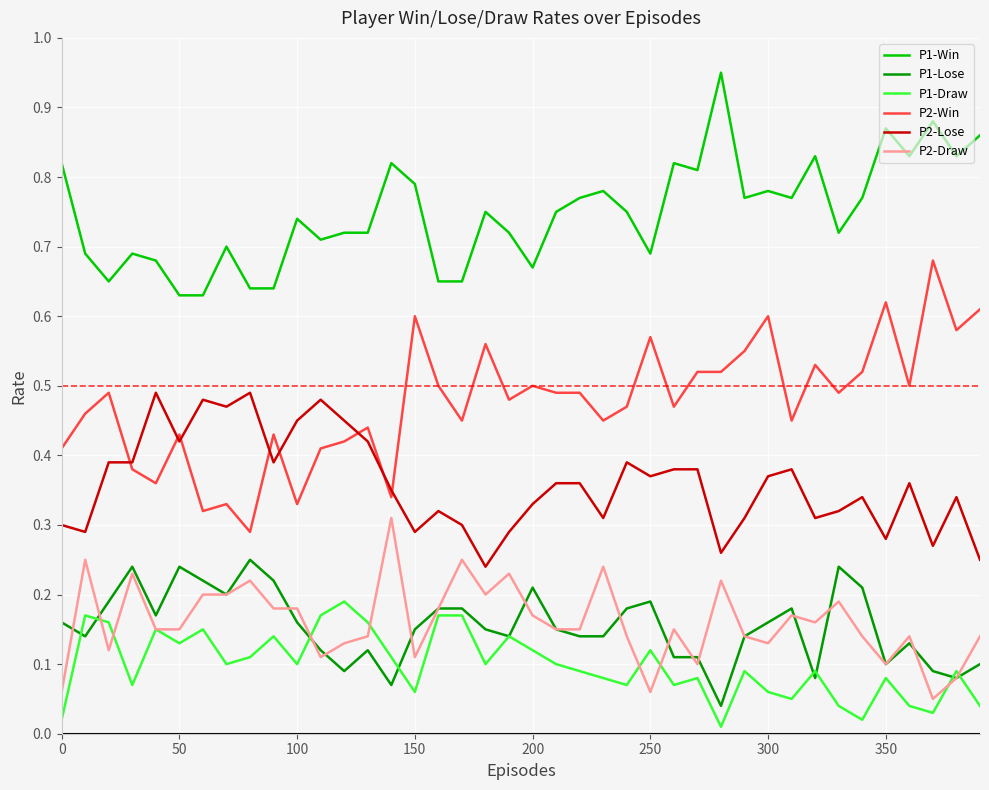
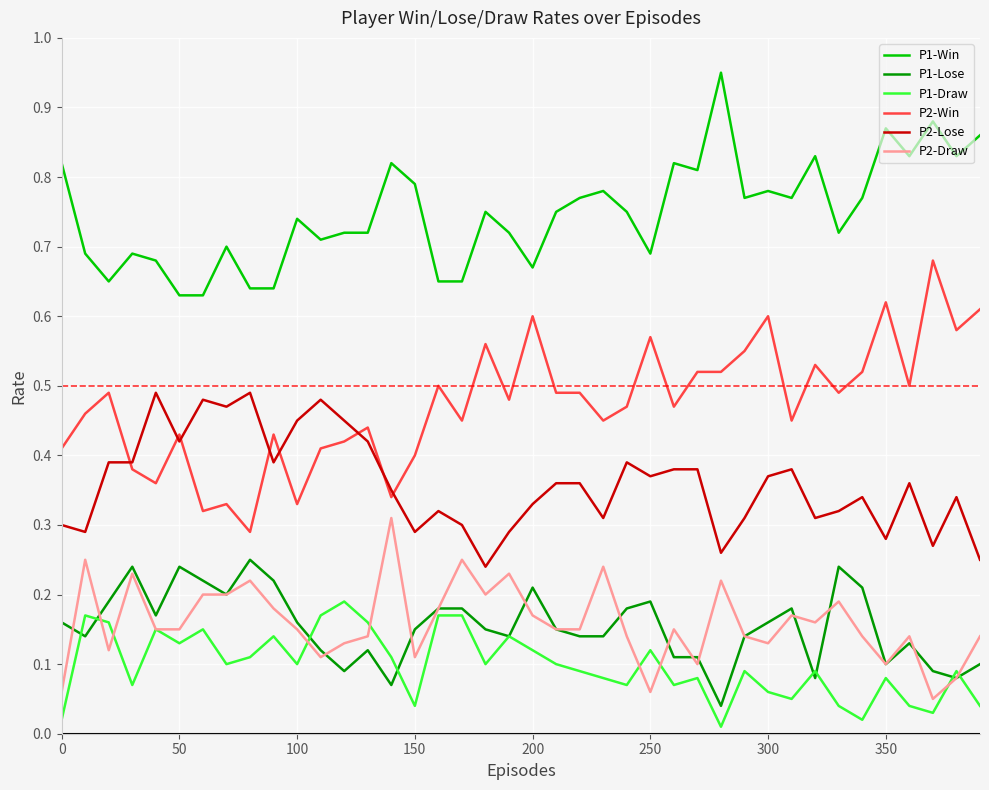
P2-Draw, 100: 0.18 -> 0.15
P1-Draw, 150: 0.06 -> 0.04
P2-Win, 150: 0.6 -> 0.4
P2-Win, 200: 0.5 -> 0.6
